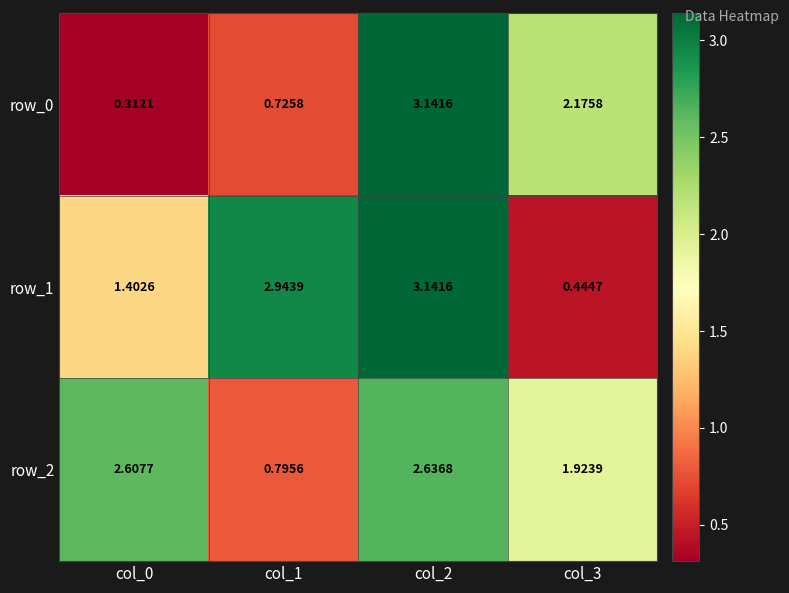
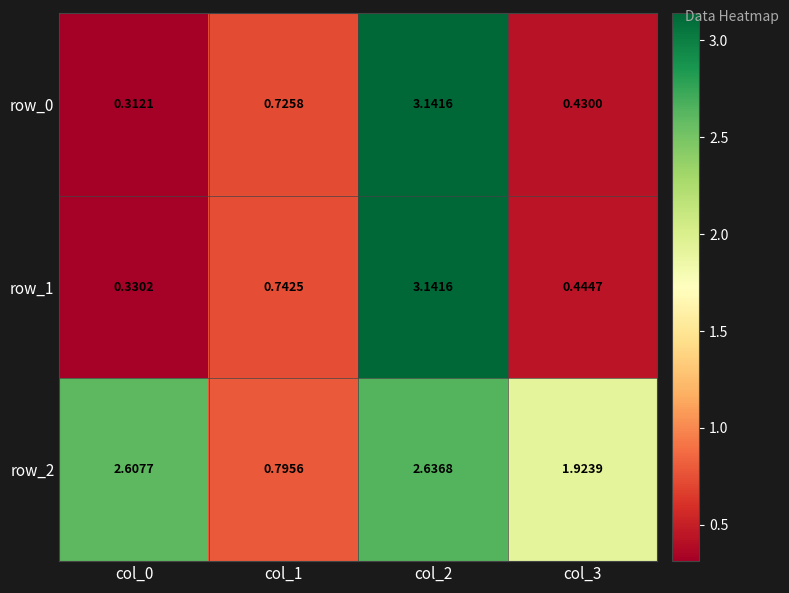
row_0, col_3: 2.1758 -> 0.4300
row_1, col_0: 1.4026 -> 0.3302
row_1, col_1: 2.9439 -> 0.7425
